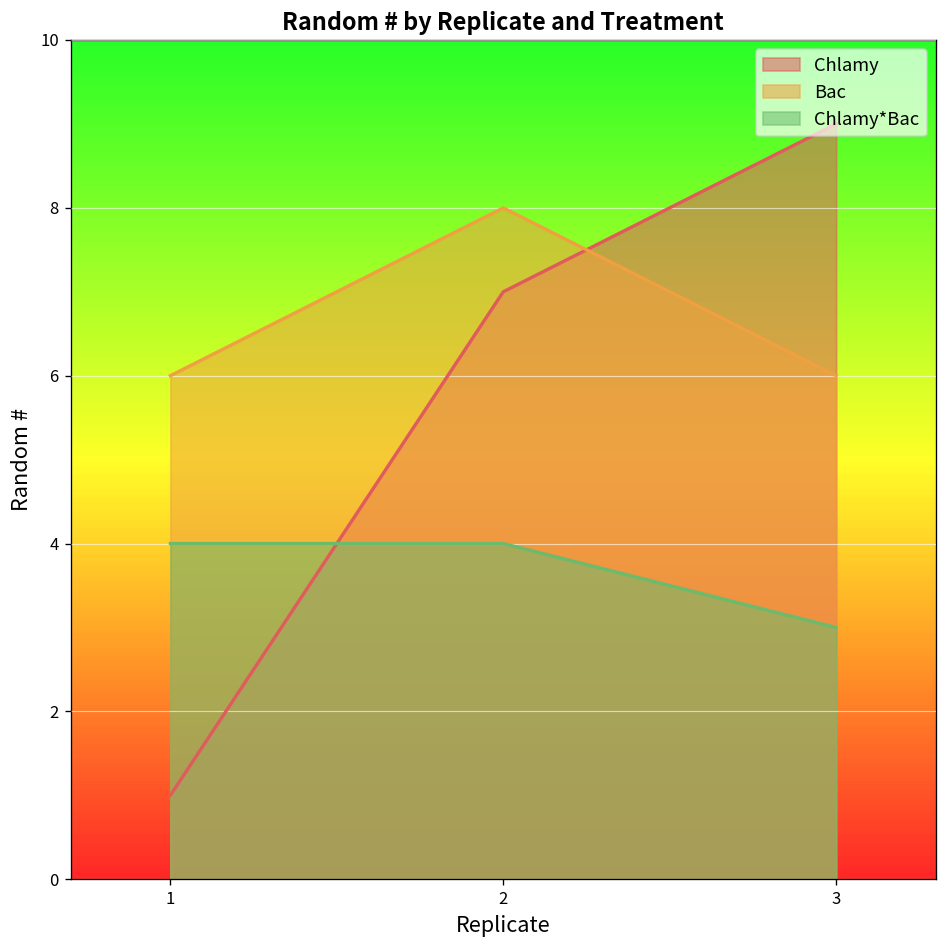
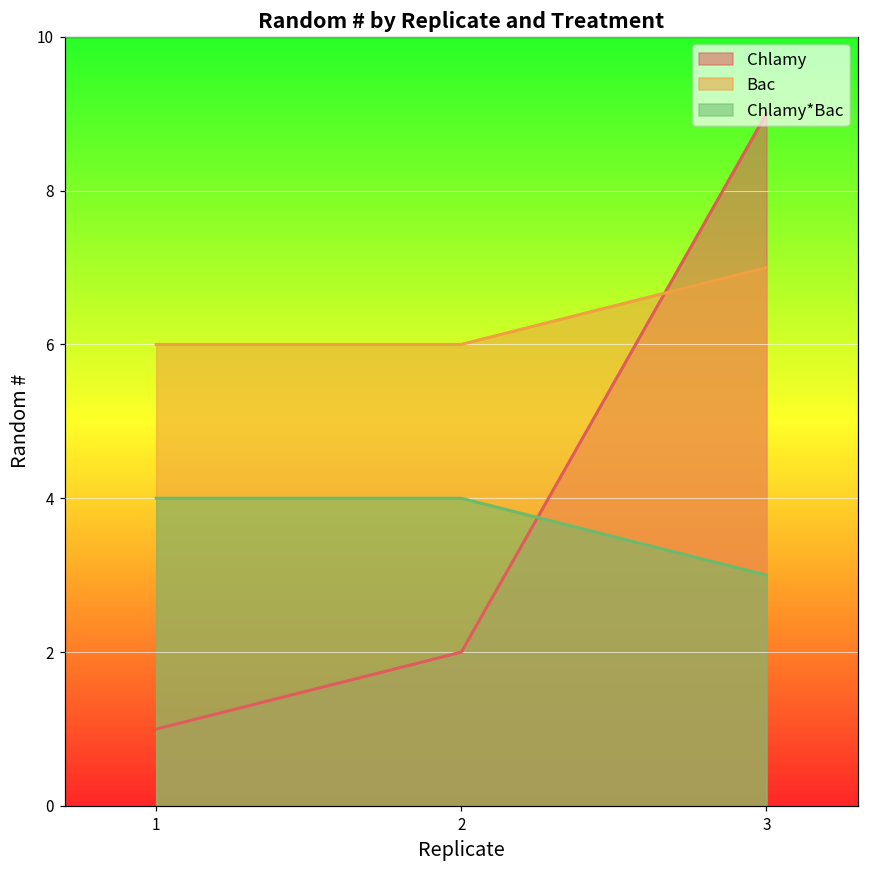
Chlamy, 2: 7 -> 2
Bac, 2: 8 -> 6
Bac, 3: 6 -> 7
